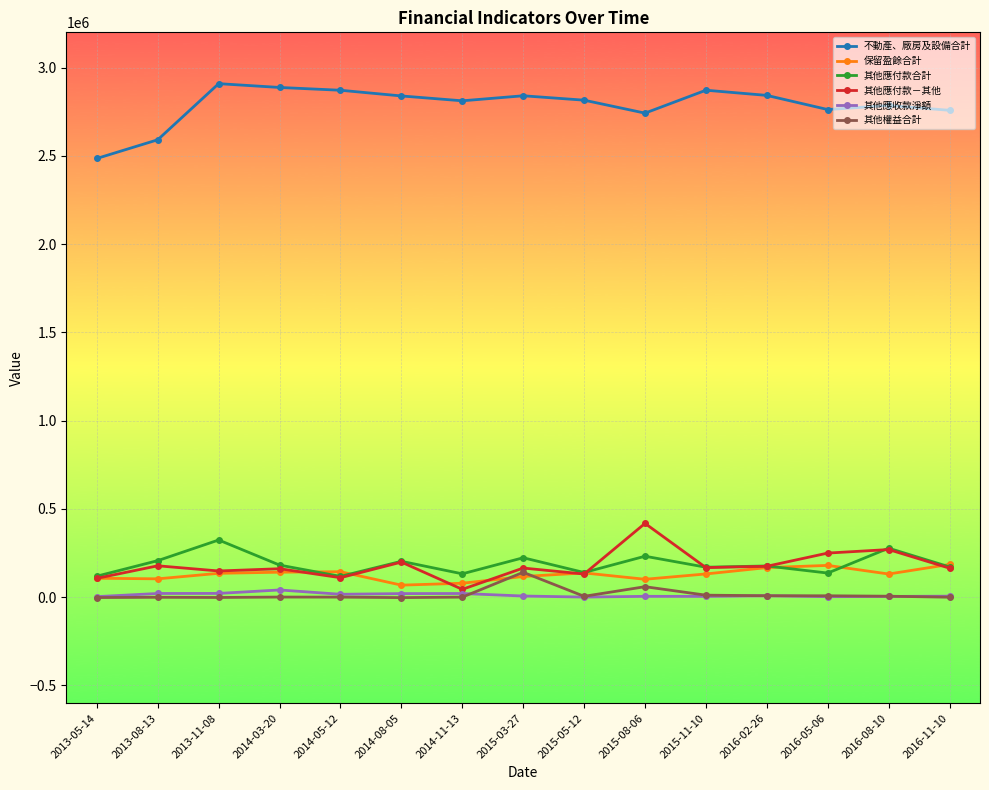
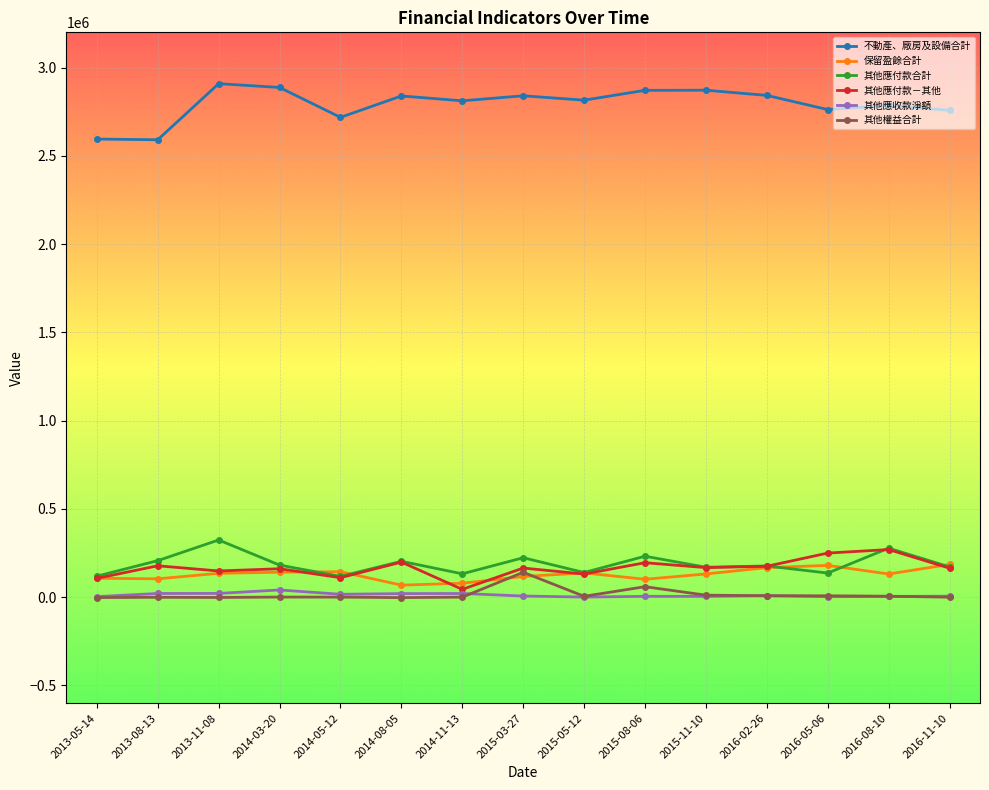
不動產、廠房及設備合計, 2013-05-14: 2490000 -> 2600000
不動產、廠房及設備合計, 2014-05-12: 2870000 -> 2720000
不動產、廠房及設備合計, 2015-08-06: 2740000 -> 2870000
其他應付款－其他, 2015-08-06: 420000 -> 200000
